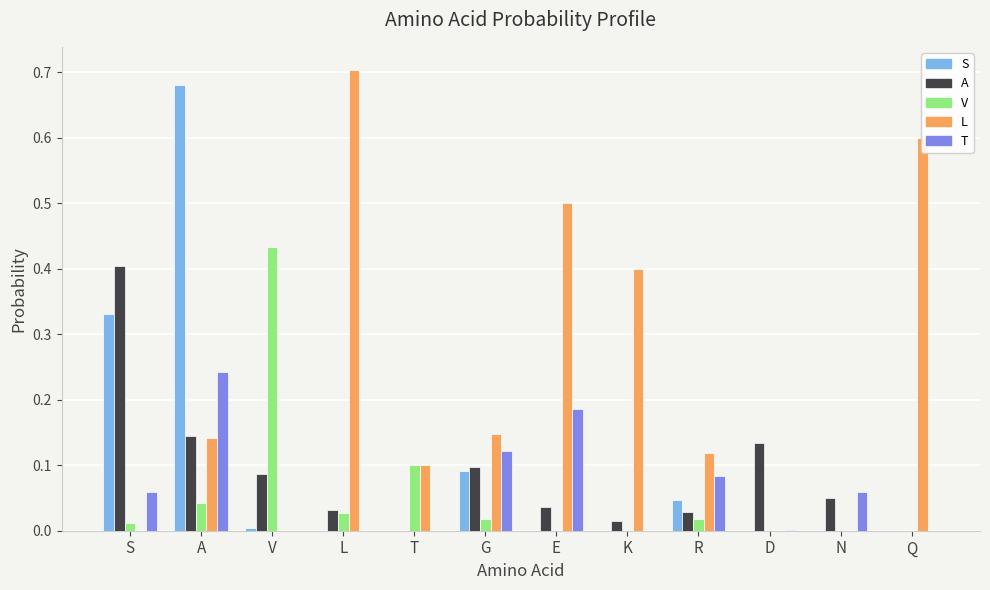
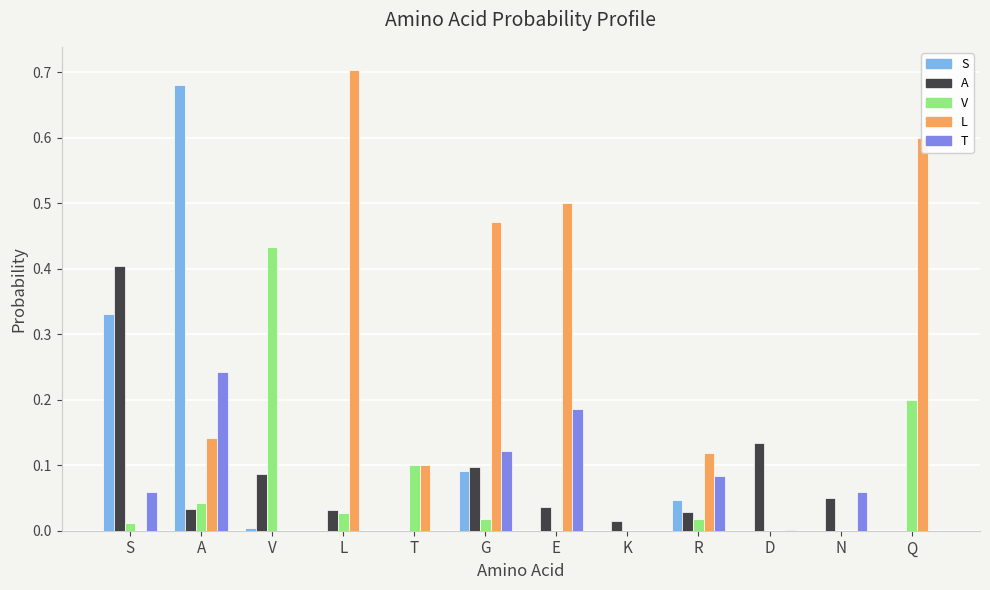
A, A: 0.14 -> 0.03
L, G: 0.15 -> 0.47
L, K: 0.4 -> 0.0
V, Q: 0.0 -> 0.2
